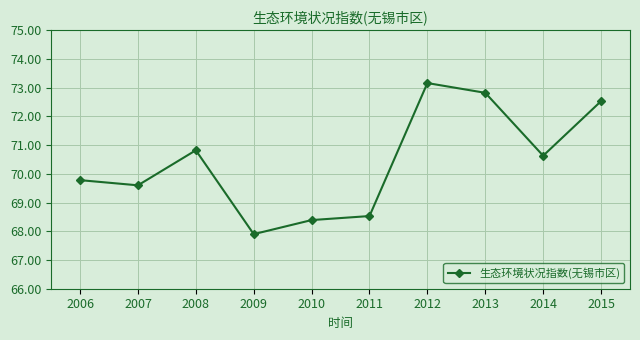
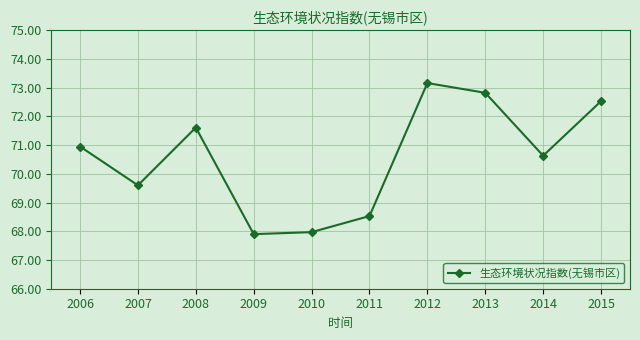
2006: 69.8 -> 71.0
2008: 70.8 -> 71.6
2010: 68.4 -> 68.0
